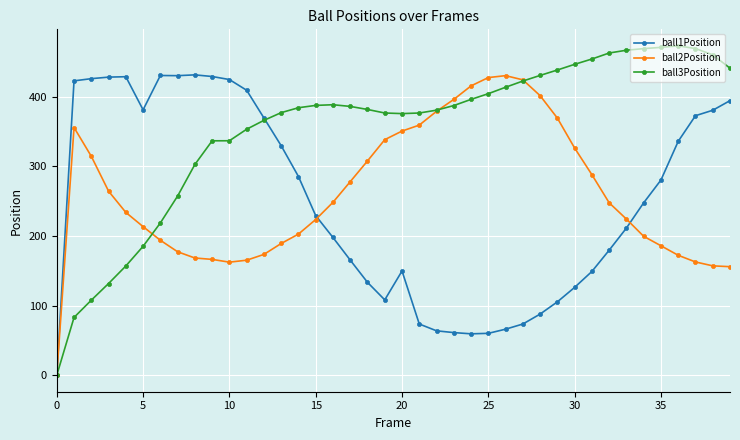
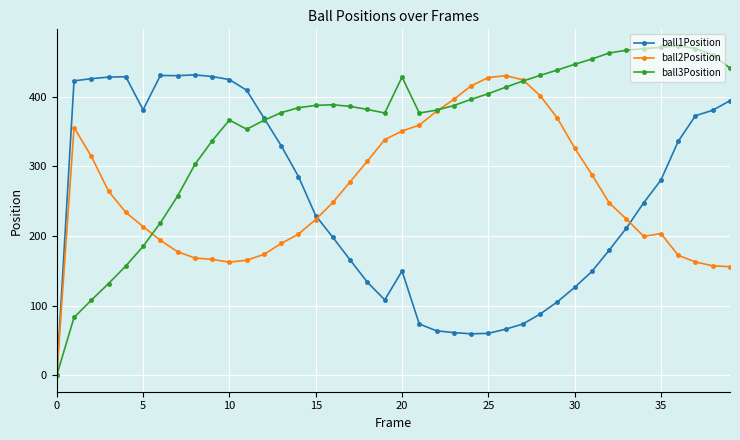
ball3Position, 10: 340 -> 370
ball3Position, 20: 380 -> 430
ball2Position, 35: 190 -> 200
